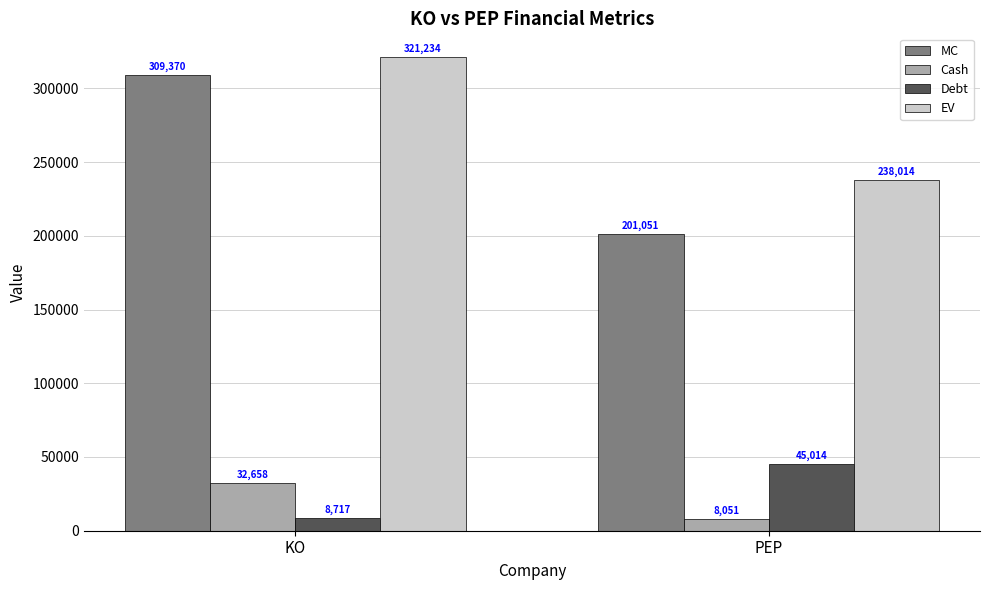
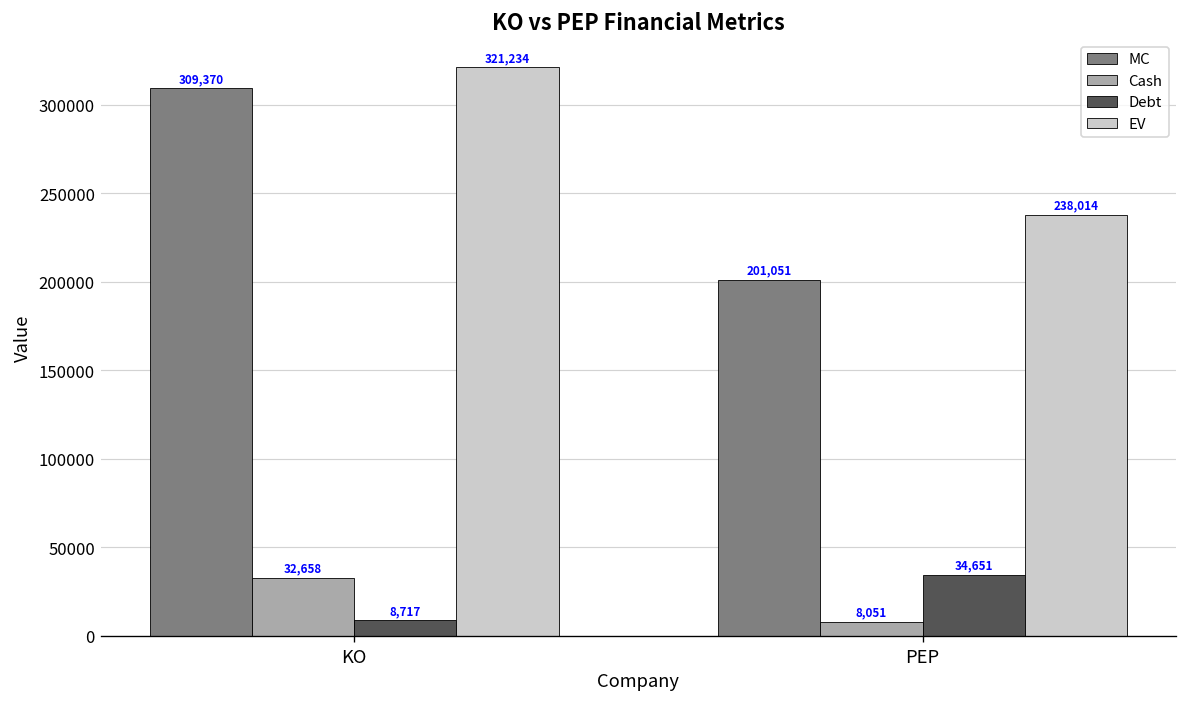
Debt, PEP: 45,014 -> 34,651
